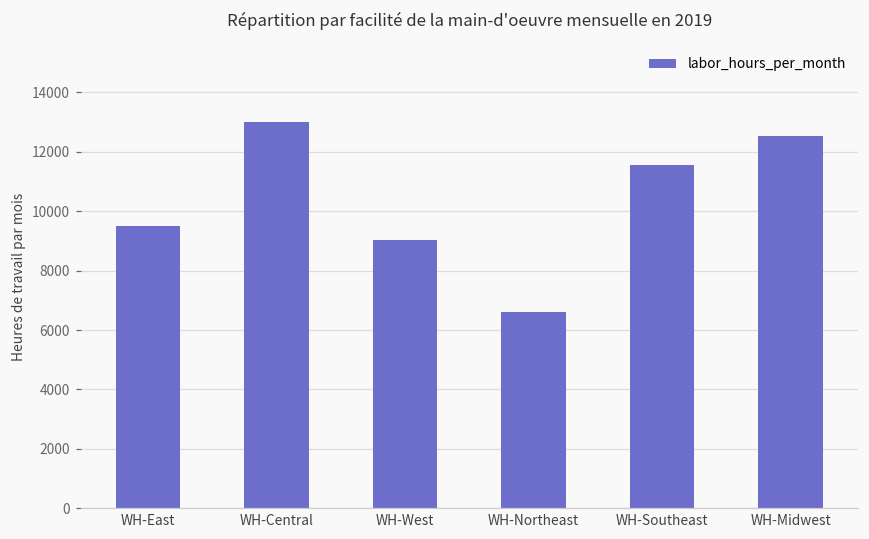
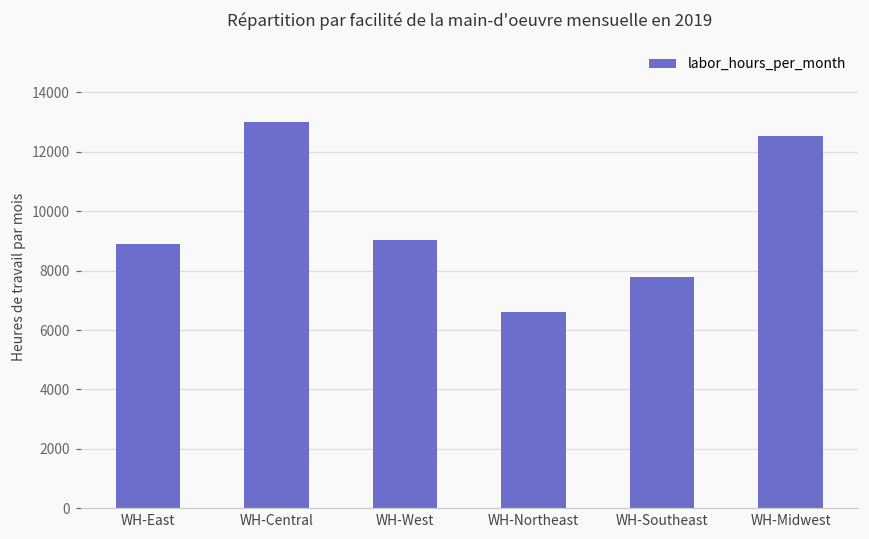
WH-East: 9500 -> 8900
WH-Southeast: 11600 -> 7800
